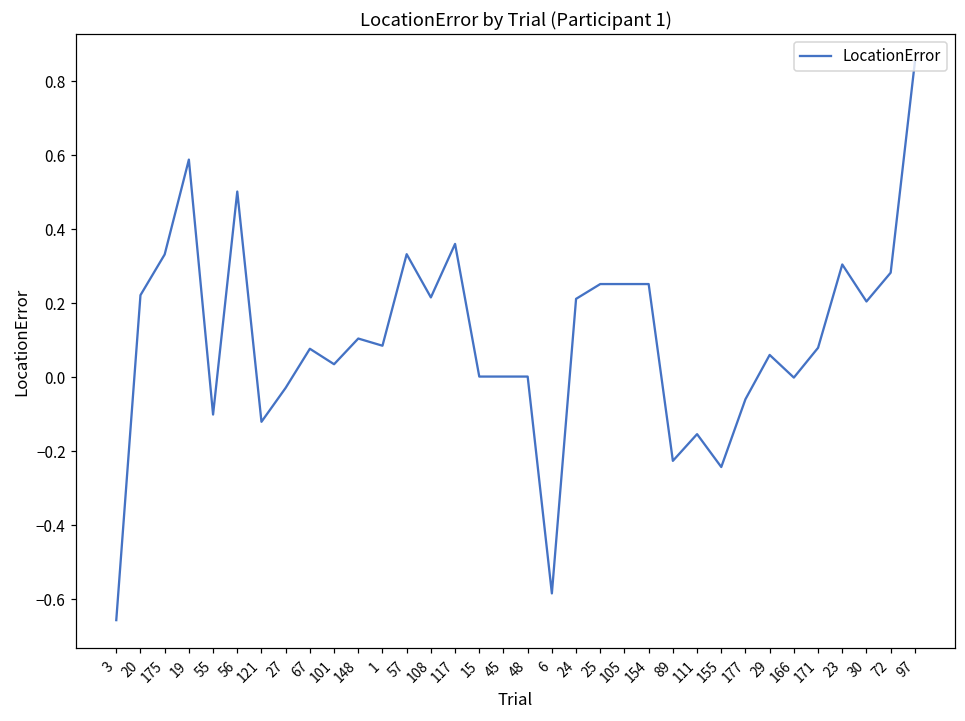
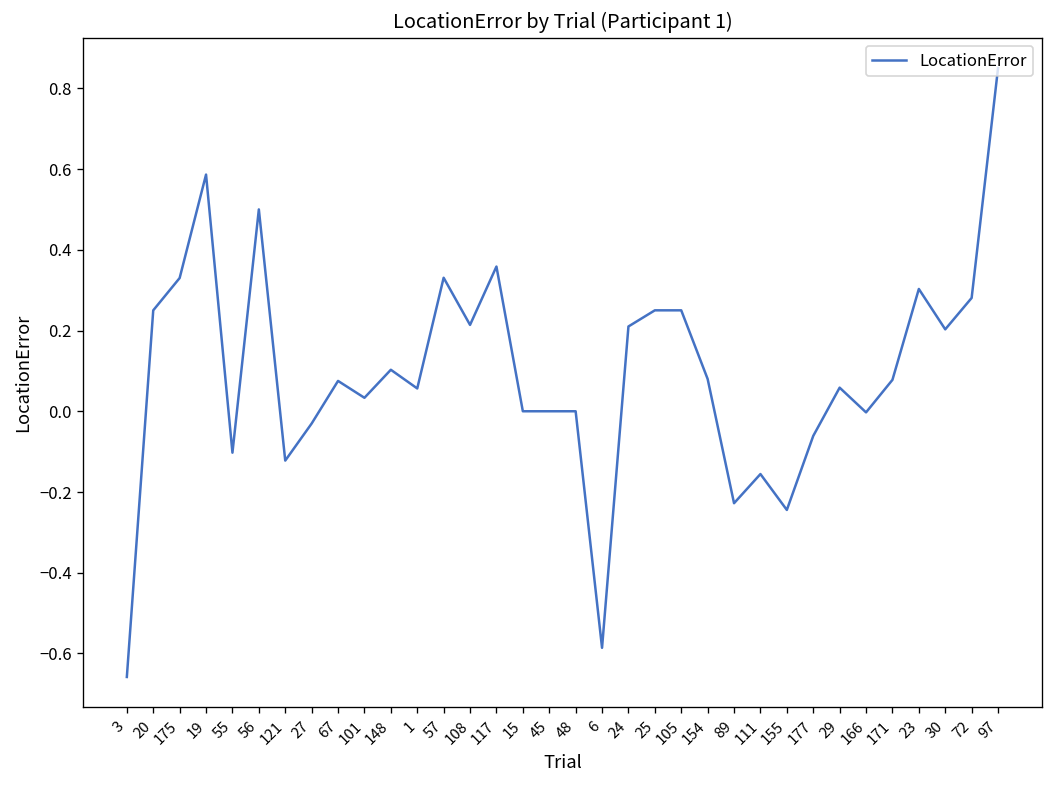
20: 0.22 -> 0.25
1: 0.08 -> 0.06
154: 0.25 -> 0.08
